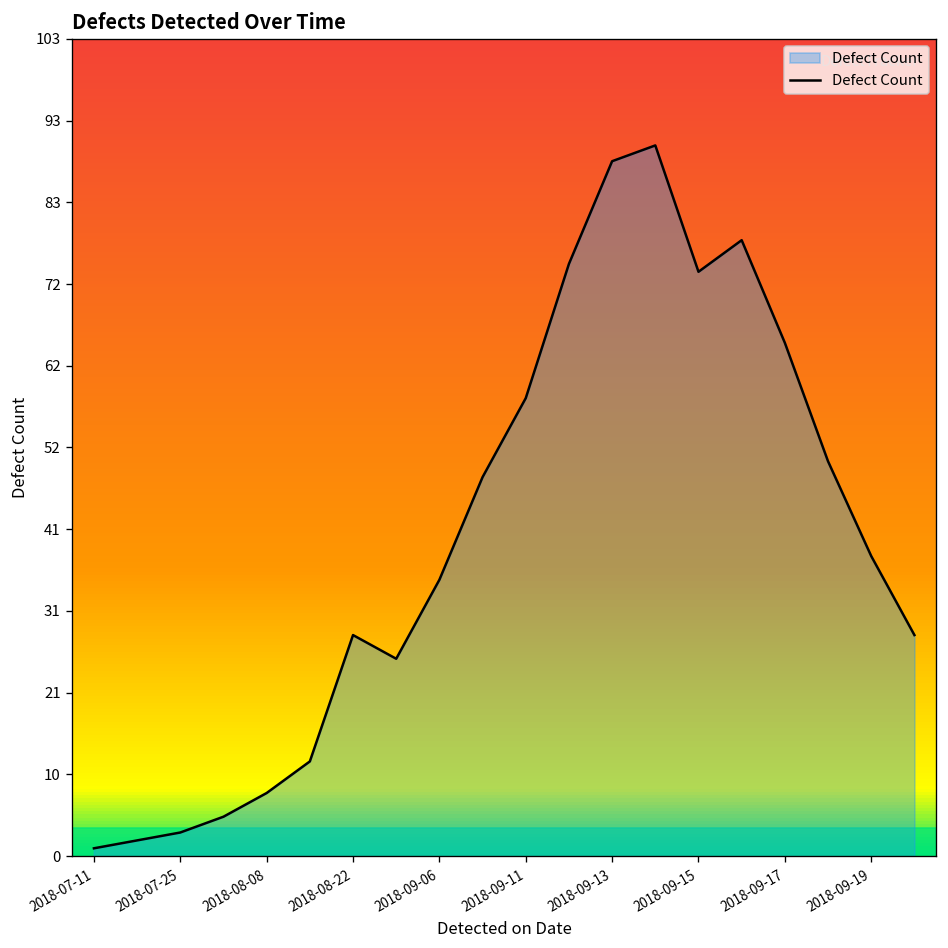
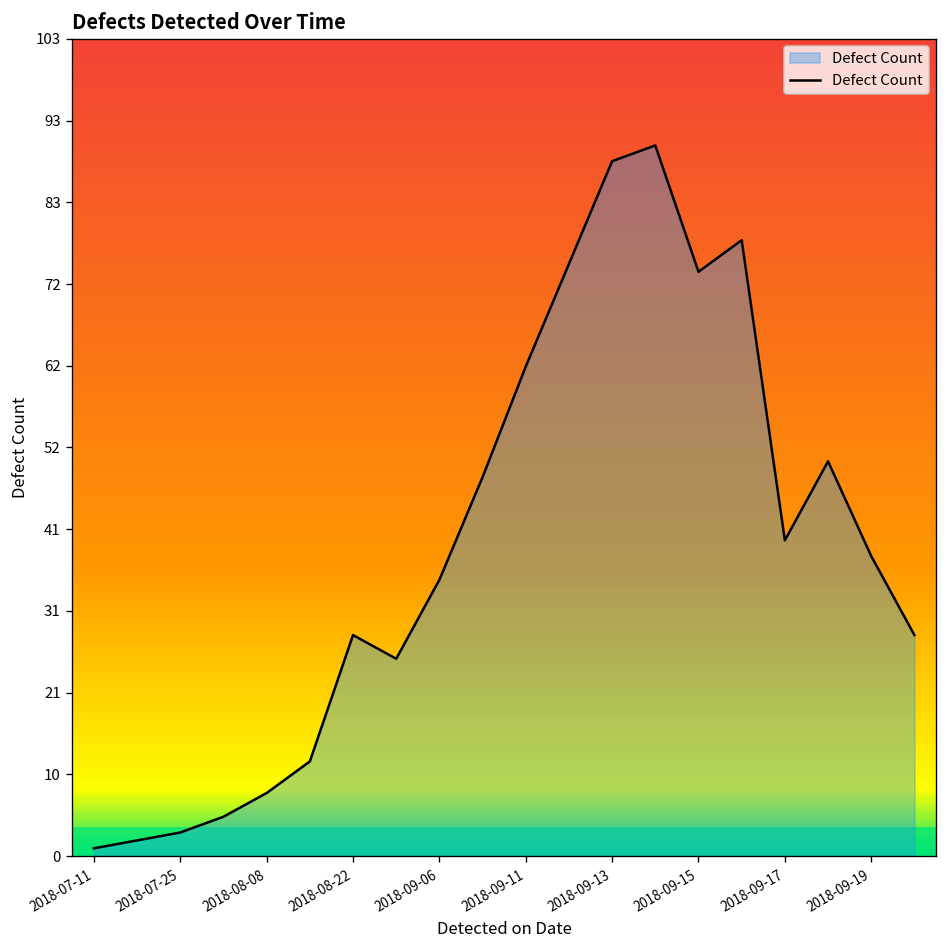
2018-09-11: 58 -> 62
2018-09-17: 65 -> 40
